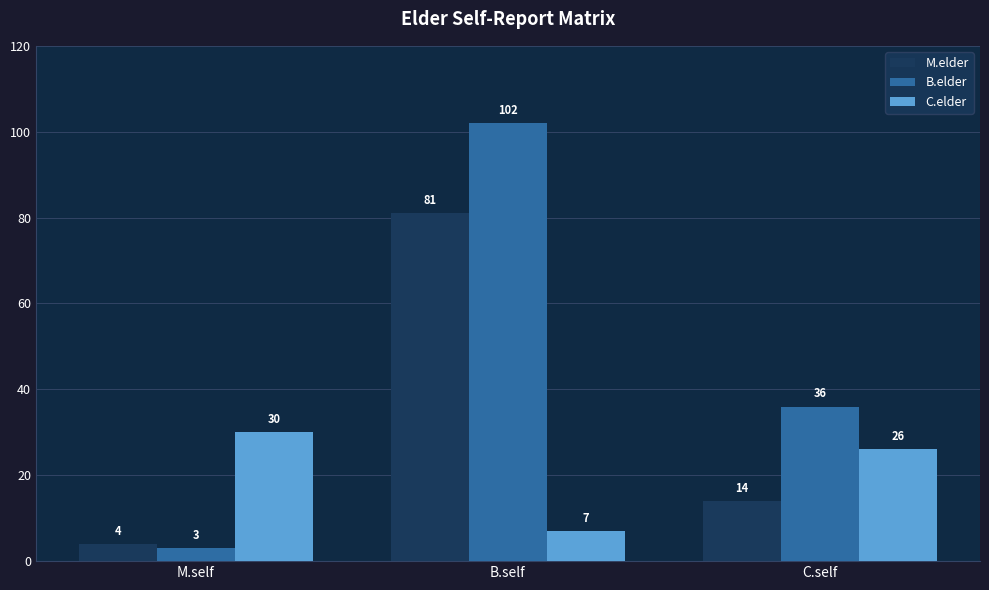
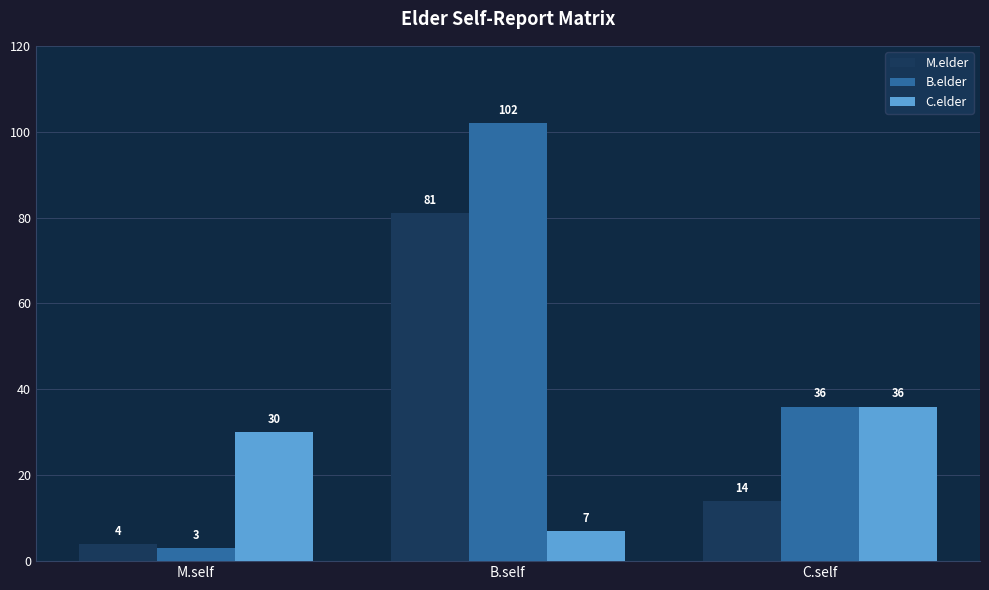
C.elder, C.self: 26 -> 36
